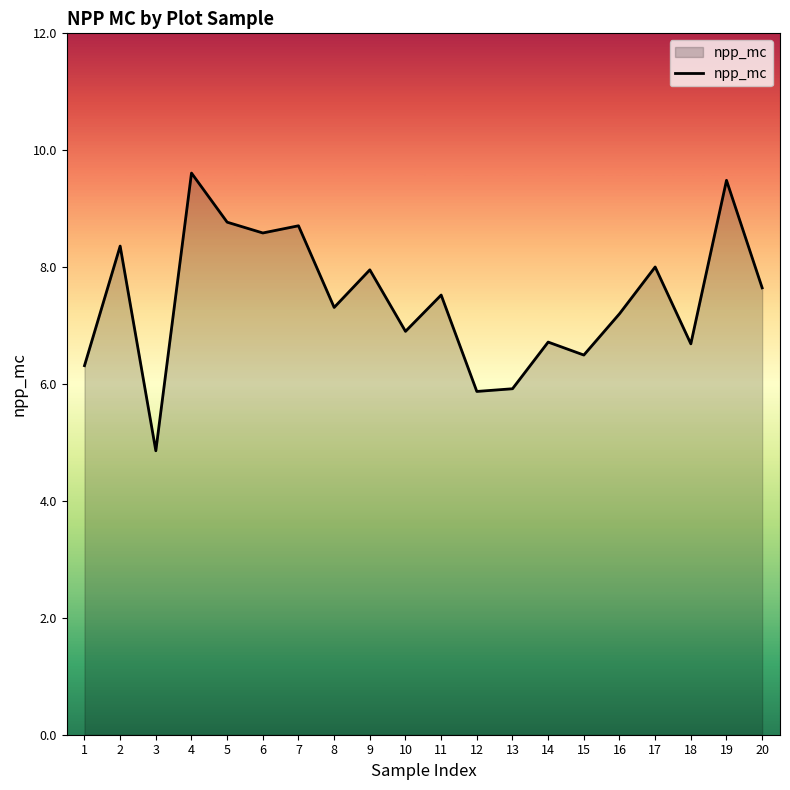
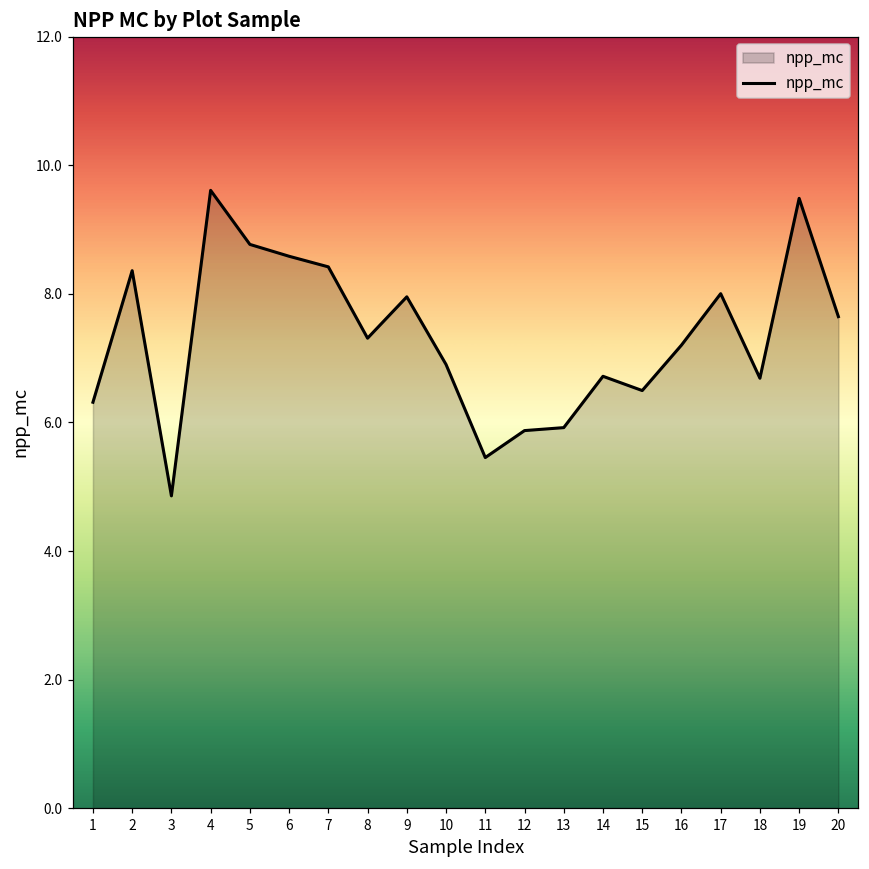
7: 8.7 -> 8.4
11: 7.5 -> 5.5
